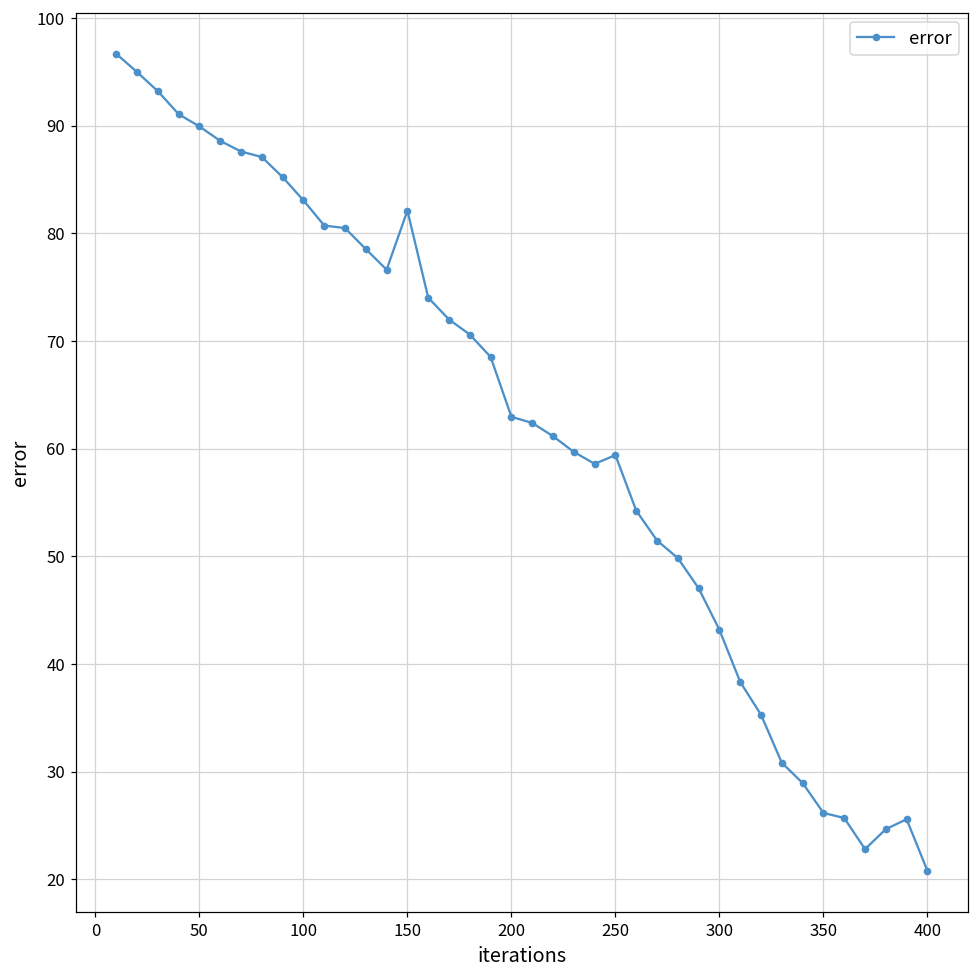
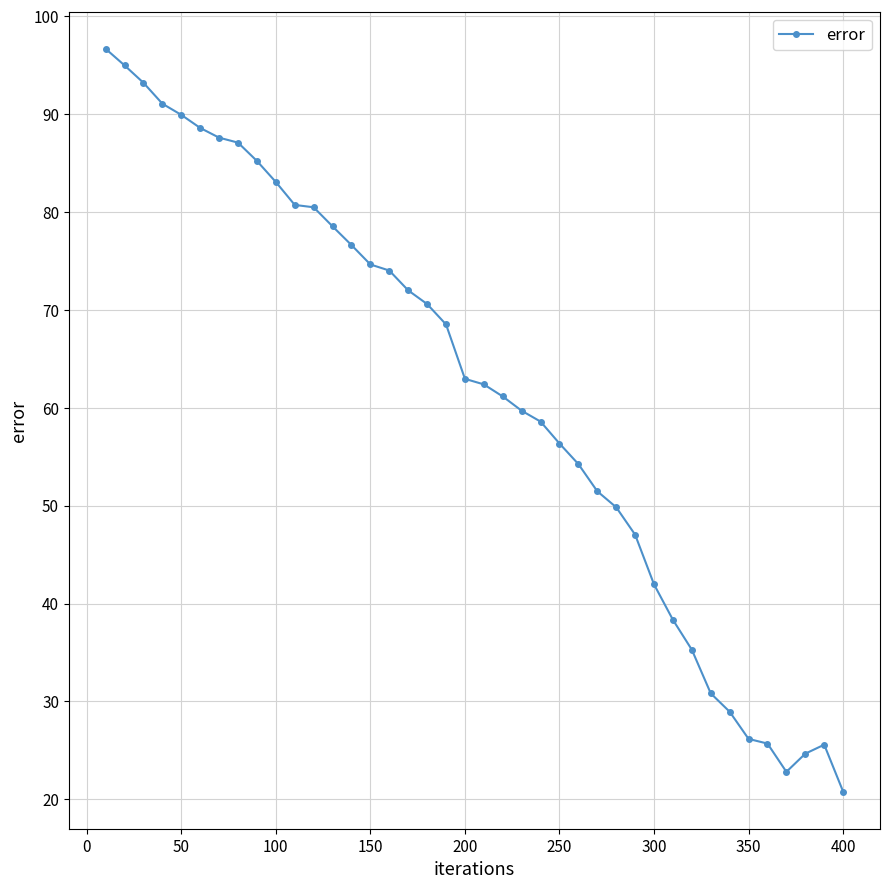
150: 82 -> 75
250: 59 -> 56
300: 43 -> 42
